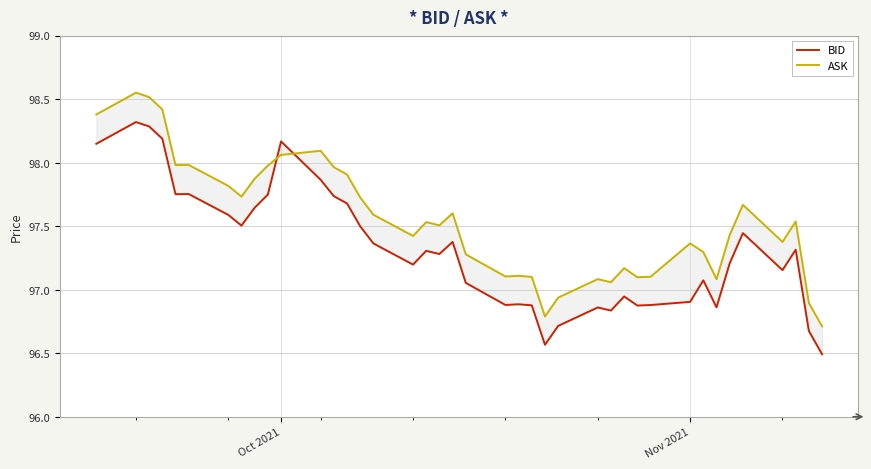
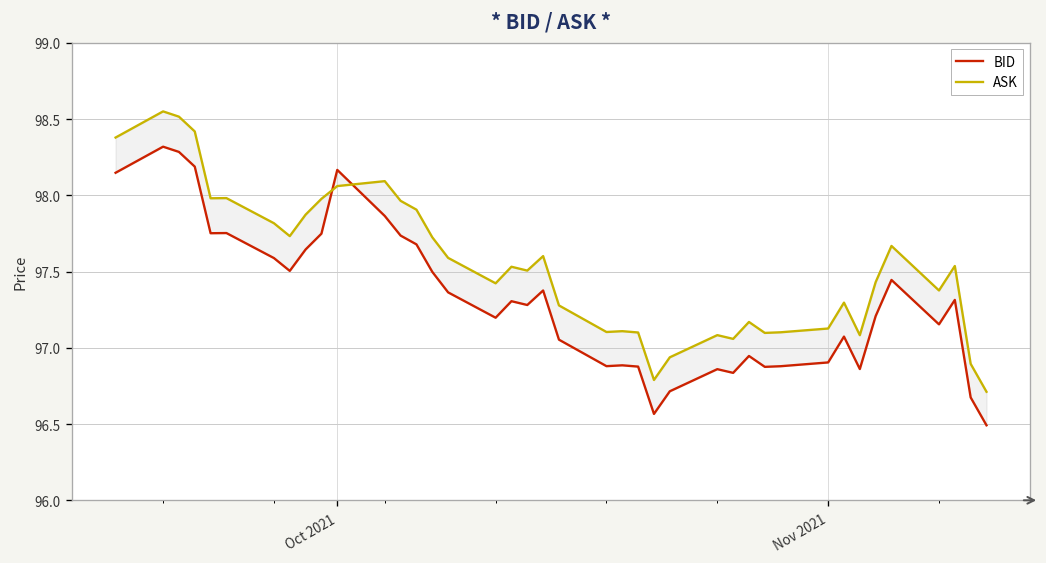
ASK, Nov 2021: 97.36 -> 97.13
